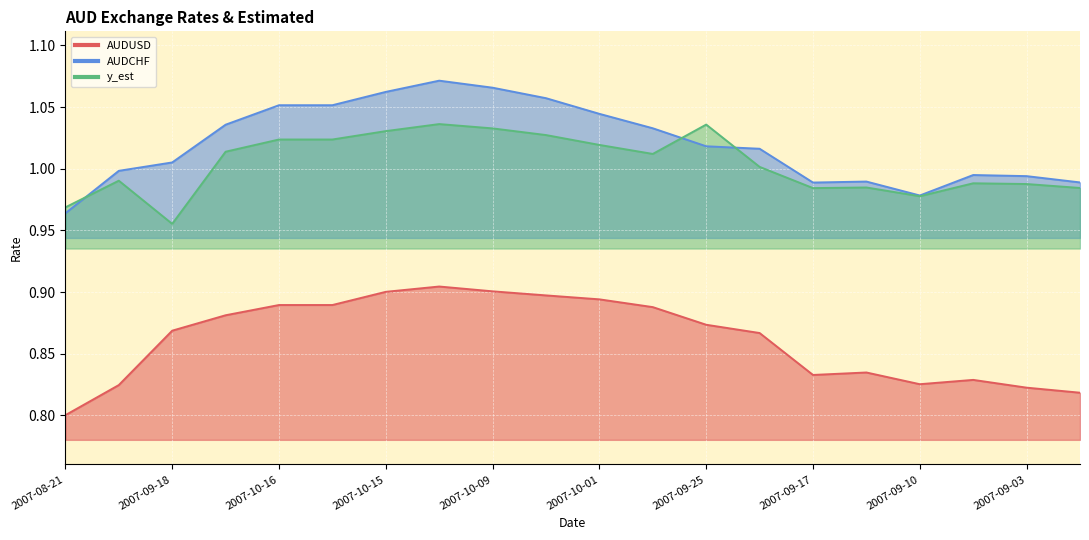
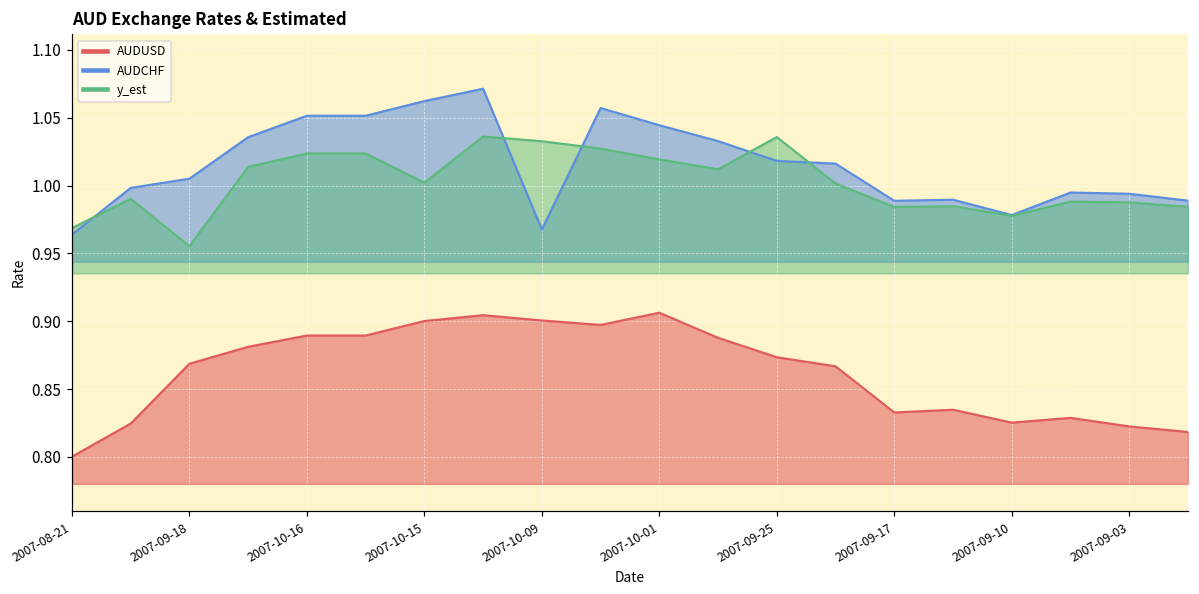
y_est, 2007-10-15: 1.031 -> 1.002
AUDCHF, 2007-10-09: 1.066 -> 0.968
AUDUSD, 2007-10-01: 0.894 -> 0.906
